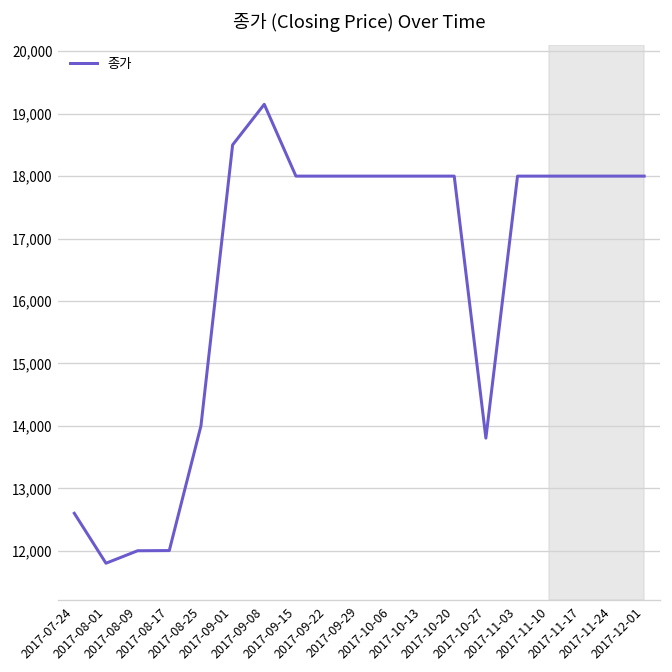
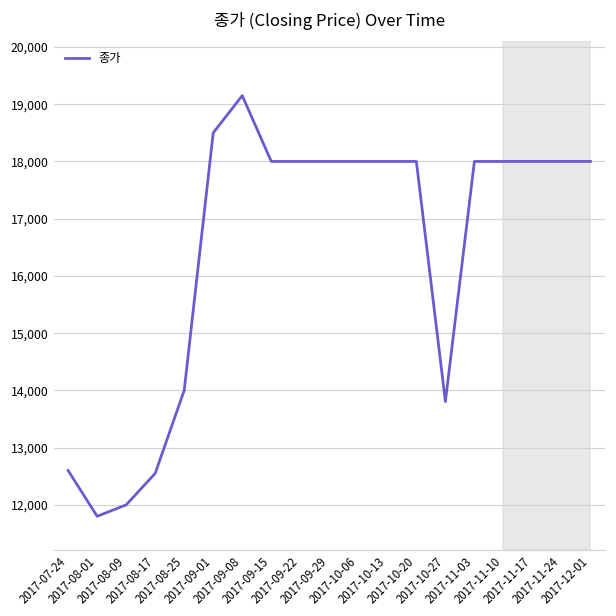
2017-08-17: 12,000 -> 12,600
